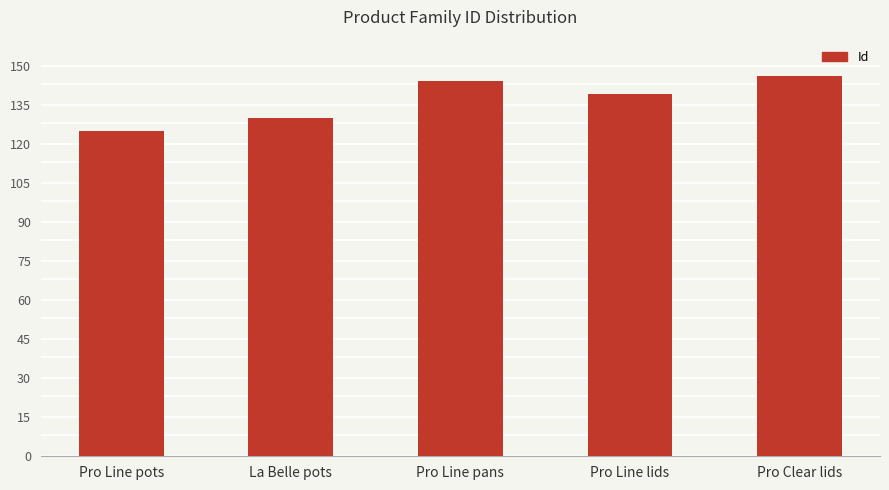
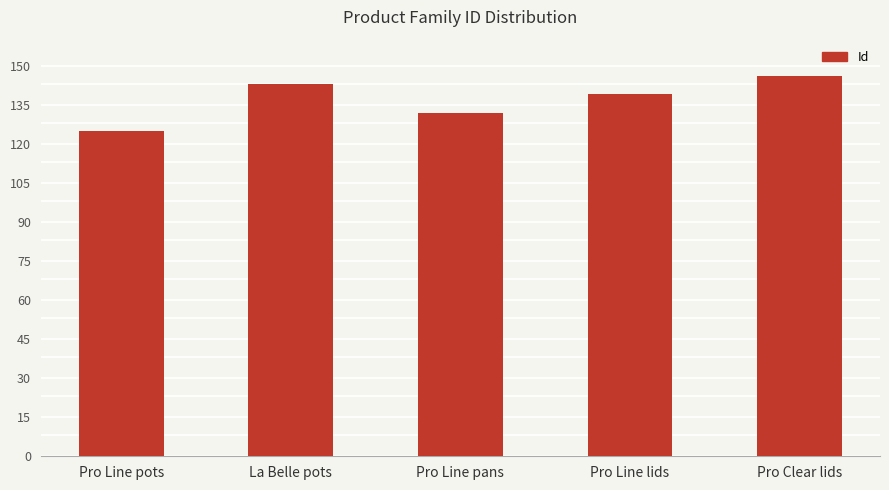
La Belle pots: 130 -> 143
Pro Line pans: 144 -> 132
